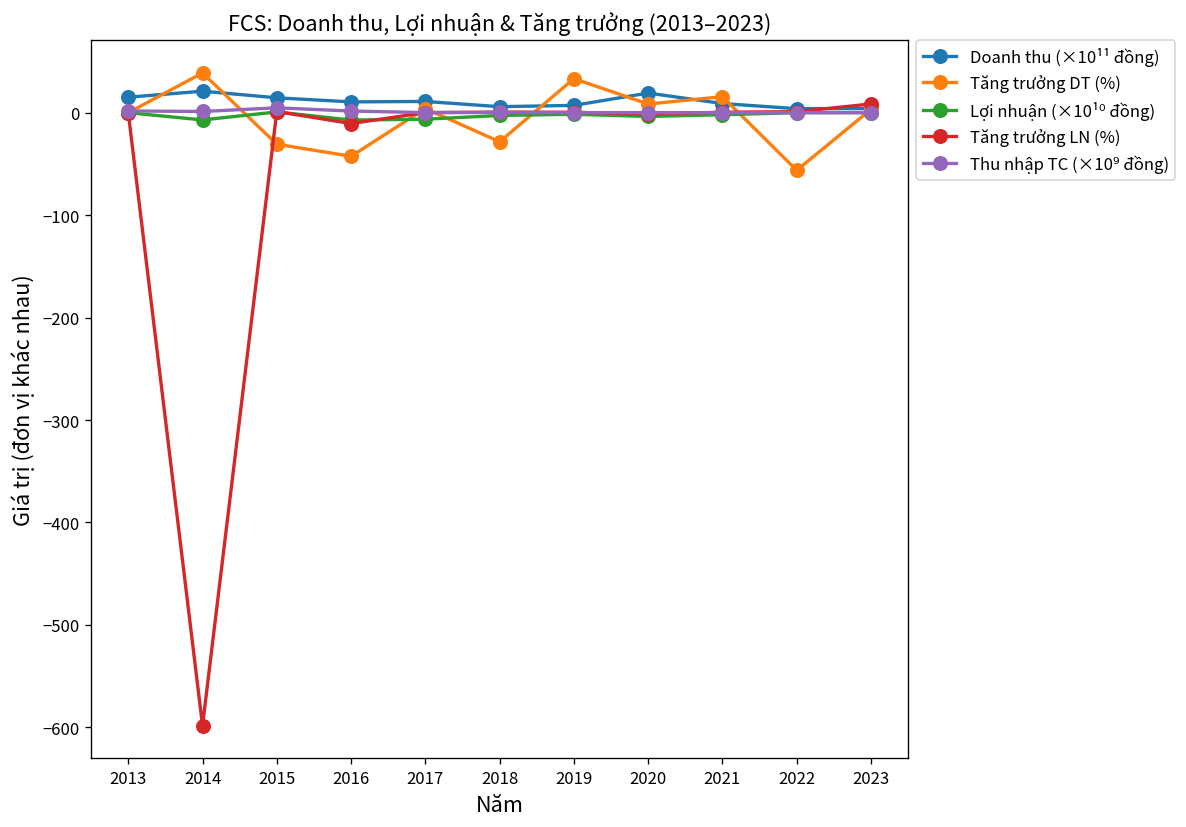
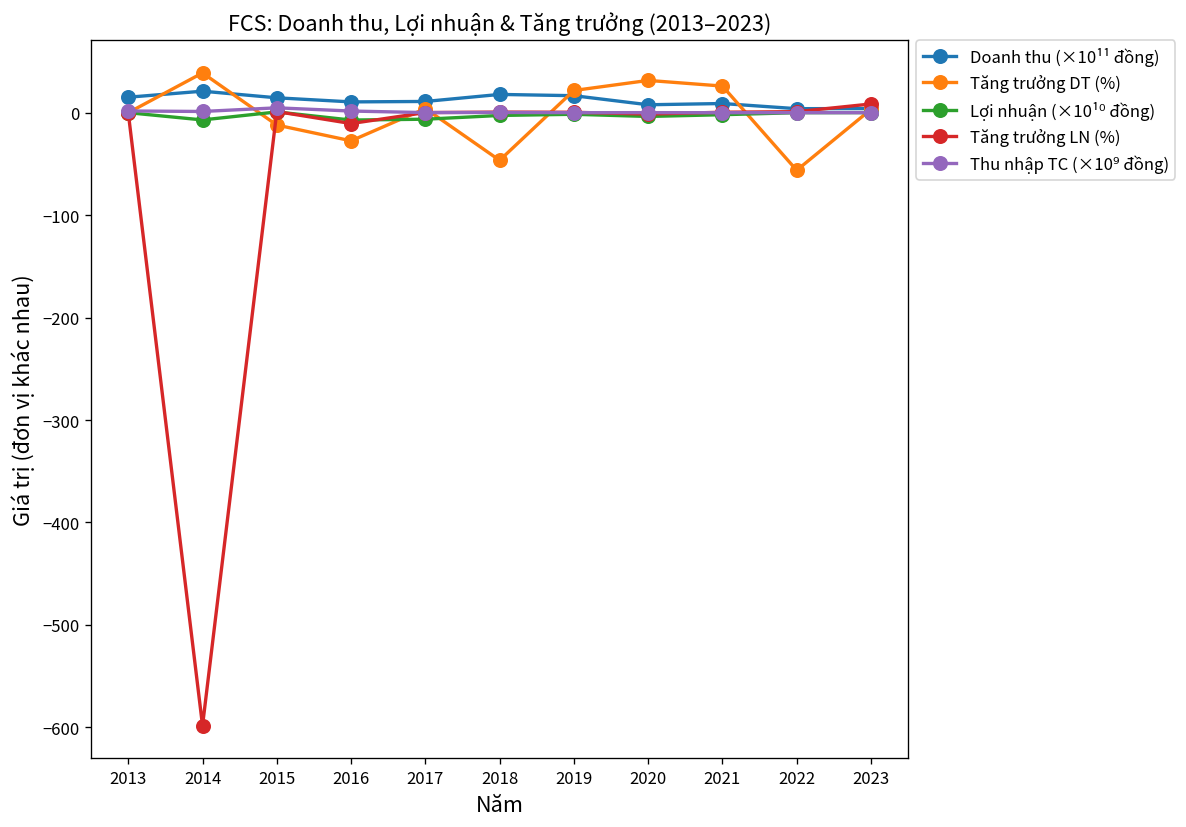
Tăng trưởng DT (%), 2015: -30 -> -10
Tăng trưởng DT (%), 2016: -40 -> -30
Doanh thu (×10¹¹ đồng), 2018: 10 -> 20
Tăng trưởng DT (%), 2018: -30 -> -50
Doanh thu (×10¹¹ đồng), 2019: 10 -> 20
Tăng trưởng DT (%), 2019: 30 -> 20
Doanh thu (×10¹¹ đồng), 2020: 20 -> 10
Tăng trưởng DT (%), 2020: 10 -> 30
Tăng trưởng DT (%), 2021: 20 -> 30
